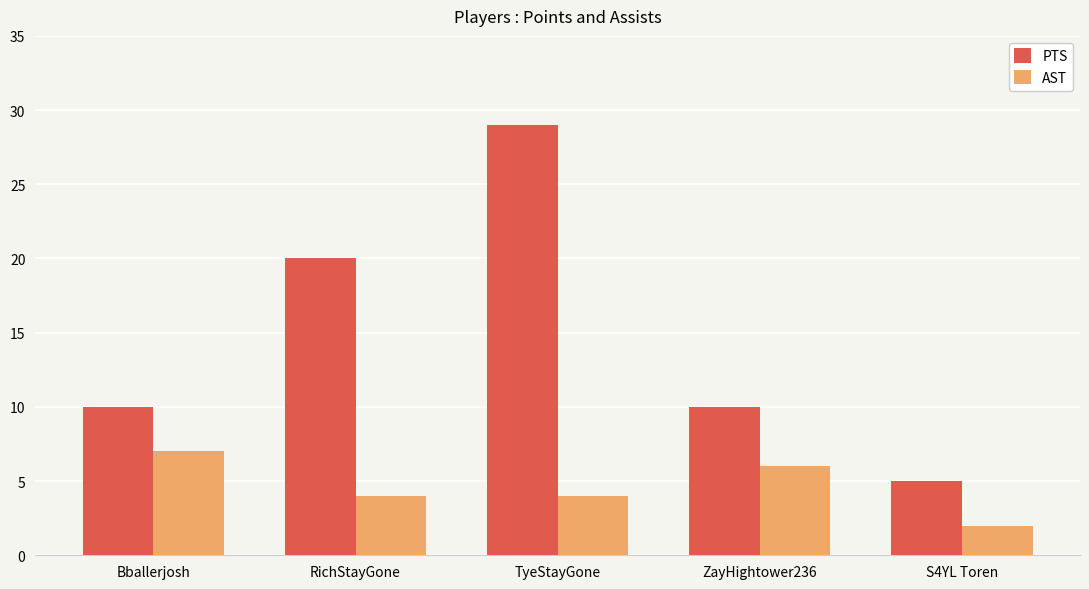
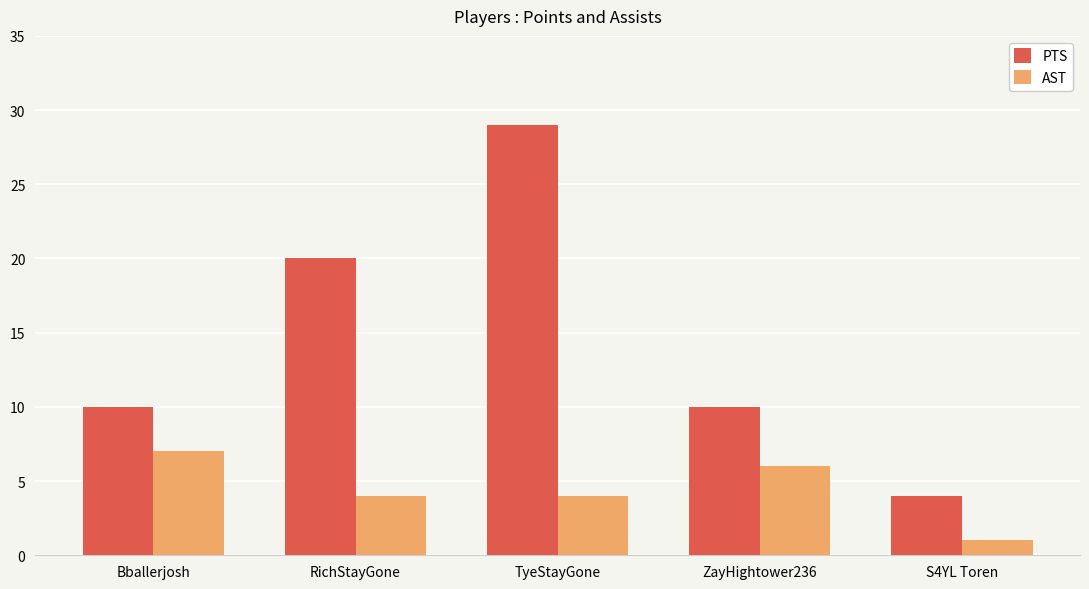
PTS, S4YL Toren: 5 -> 4
AST, S4YL Toren: 2 -> 1
